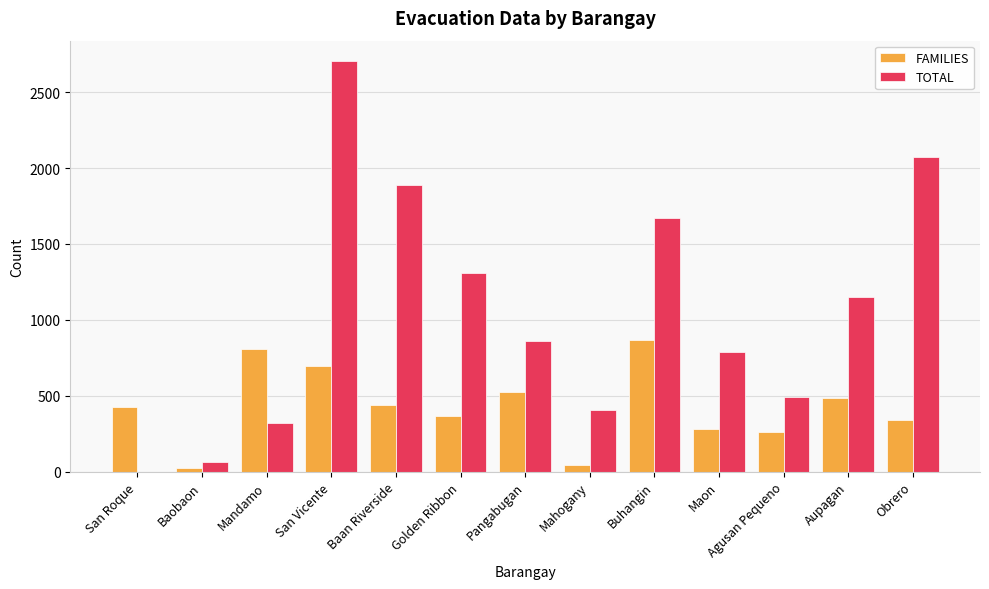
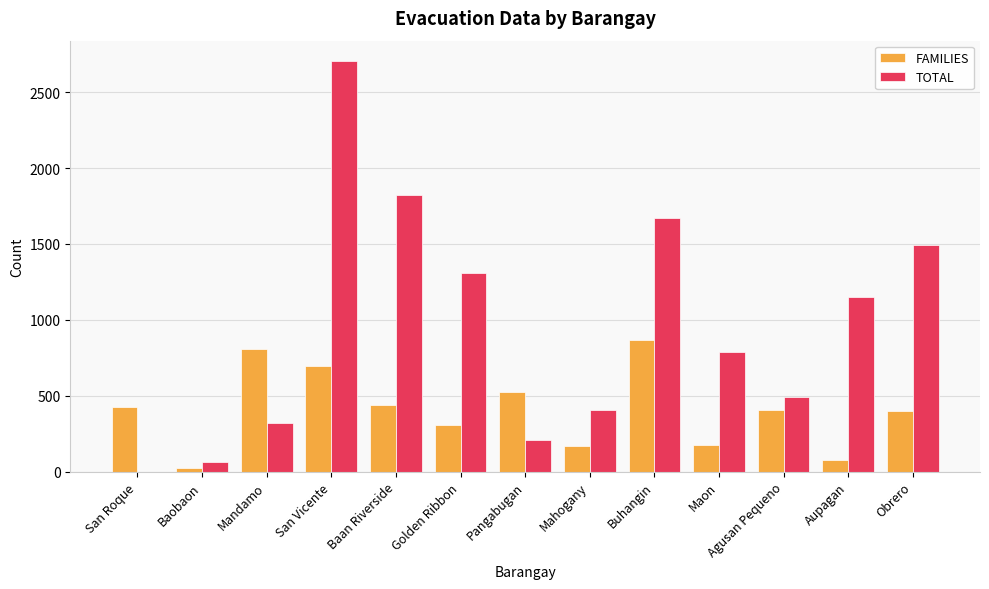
TOTAL, Baan Riverside: 1890 -> 1820
FAMILIES, Golden Ribbon: 370 -> 310
TOTAL, Pangabugan: 860 -> 210
FAMILIES, Mahogany: 50 -> 170
FAMILIES, Maon: 280 -> 180
FAMILIES, Agusan Pequeno: 260 -> 400
FAMILIES, Aupagan: 490 -> 70
FAMILIES, Obrero: 340 -> 400
TOTAL, Obrero: 2070 -> 1500
